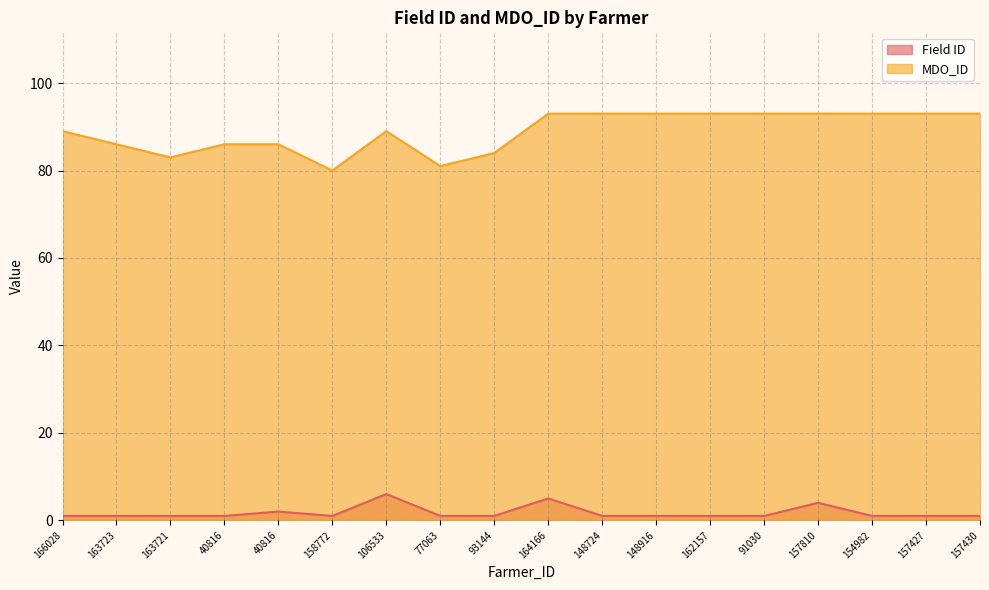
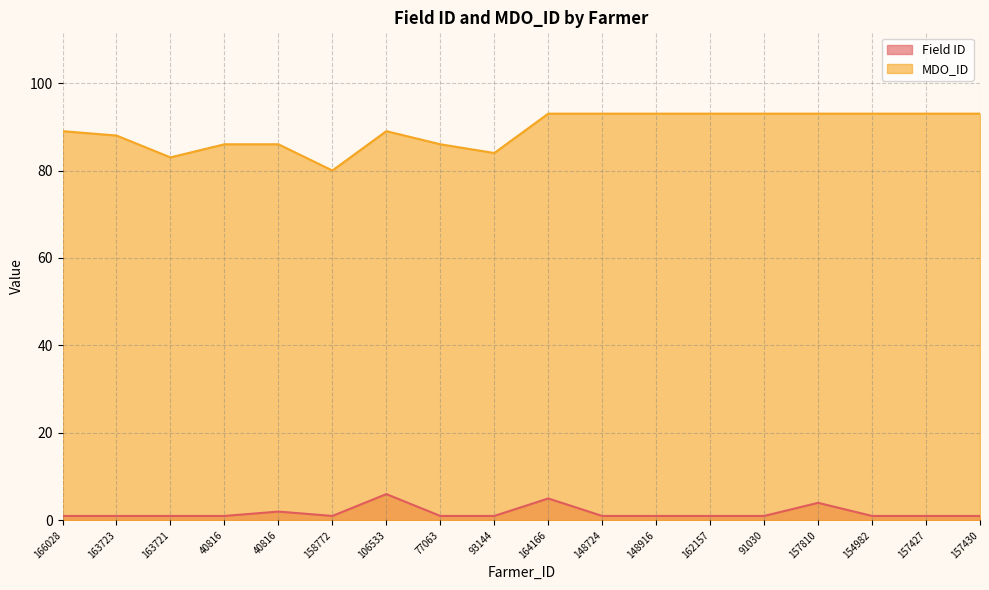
MDO_ID, 163723: 86 -> 88
MDO_ID, 77063: 81 -> 86
